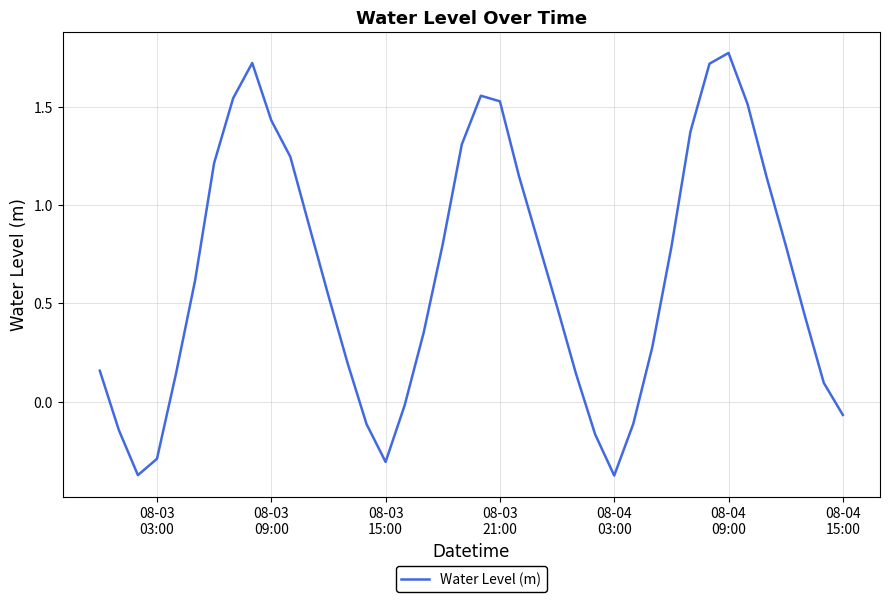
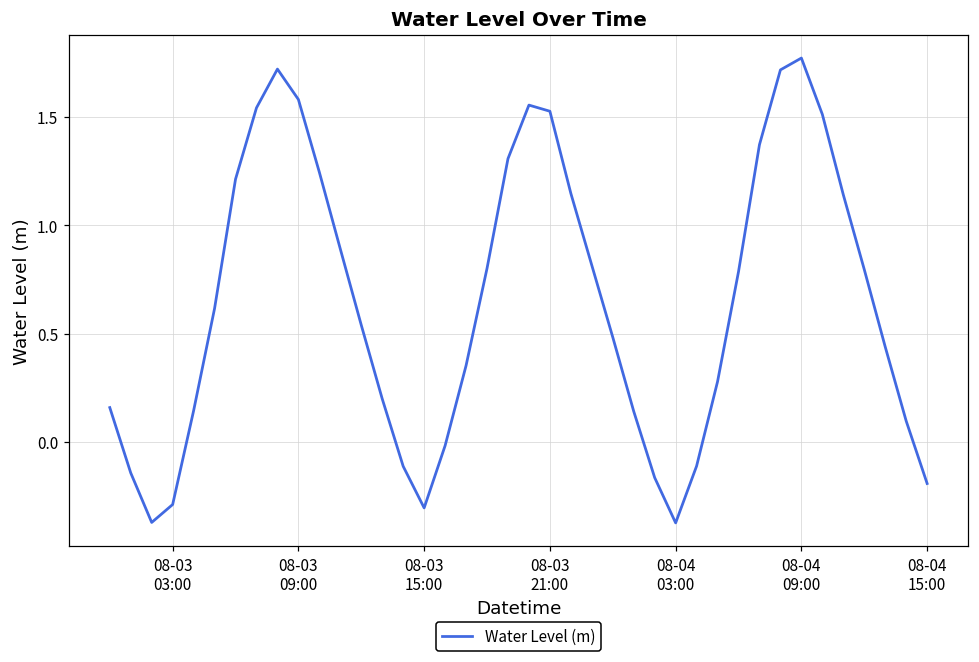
08-03 09:00: 1.43 -> 1.58
08-04 15:00: -0.07 -> -0.19
